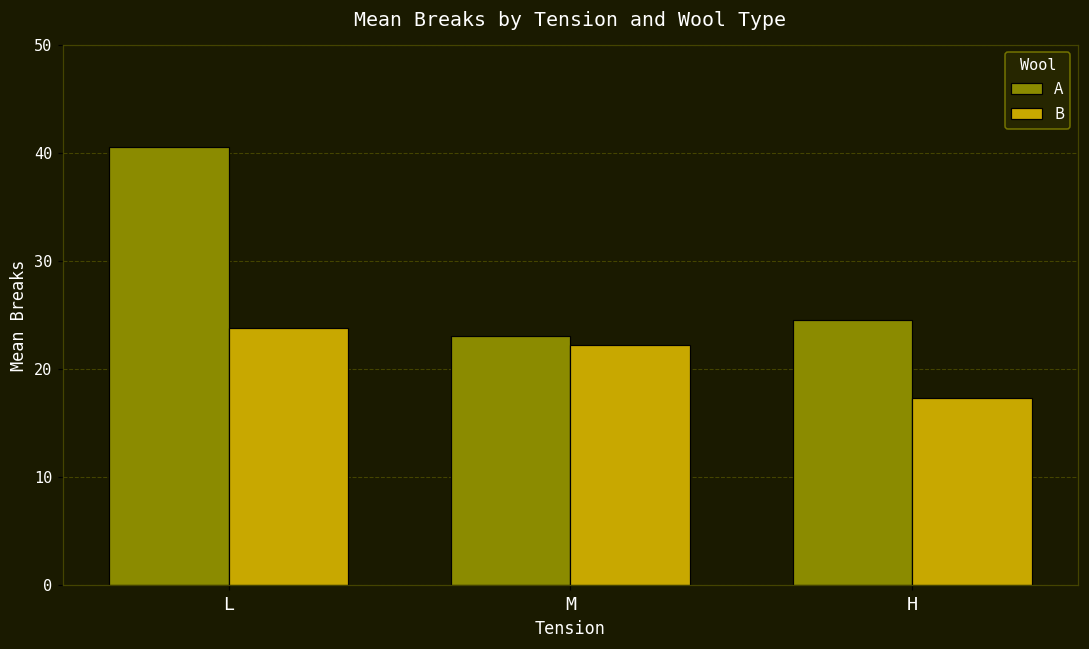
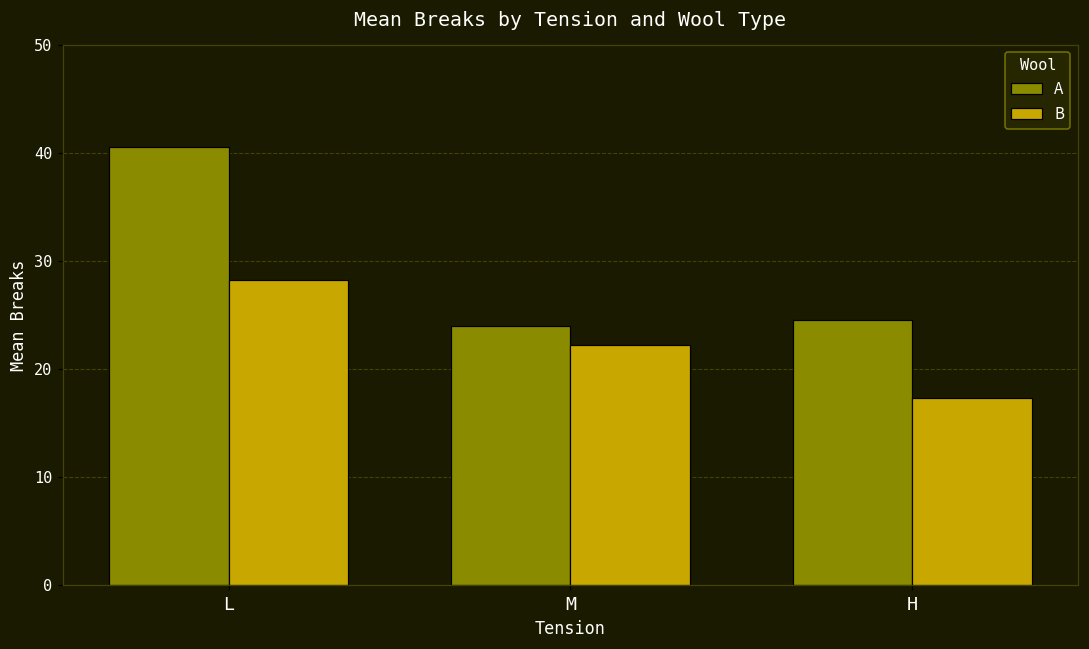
B, L: 24 -> 28
A, M: 23 -> 24
